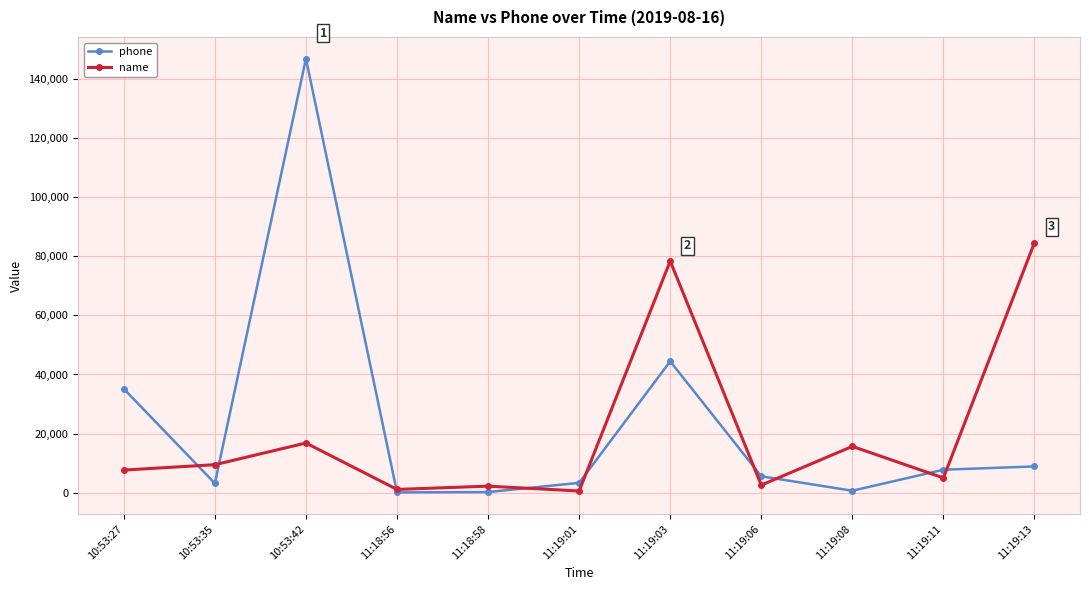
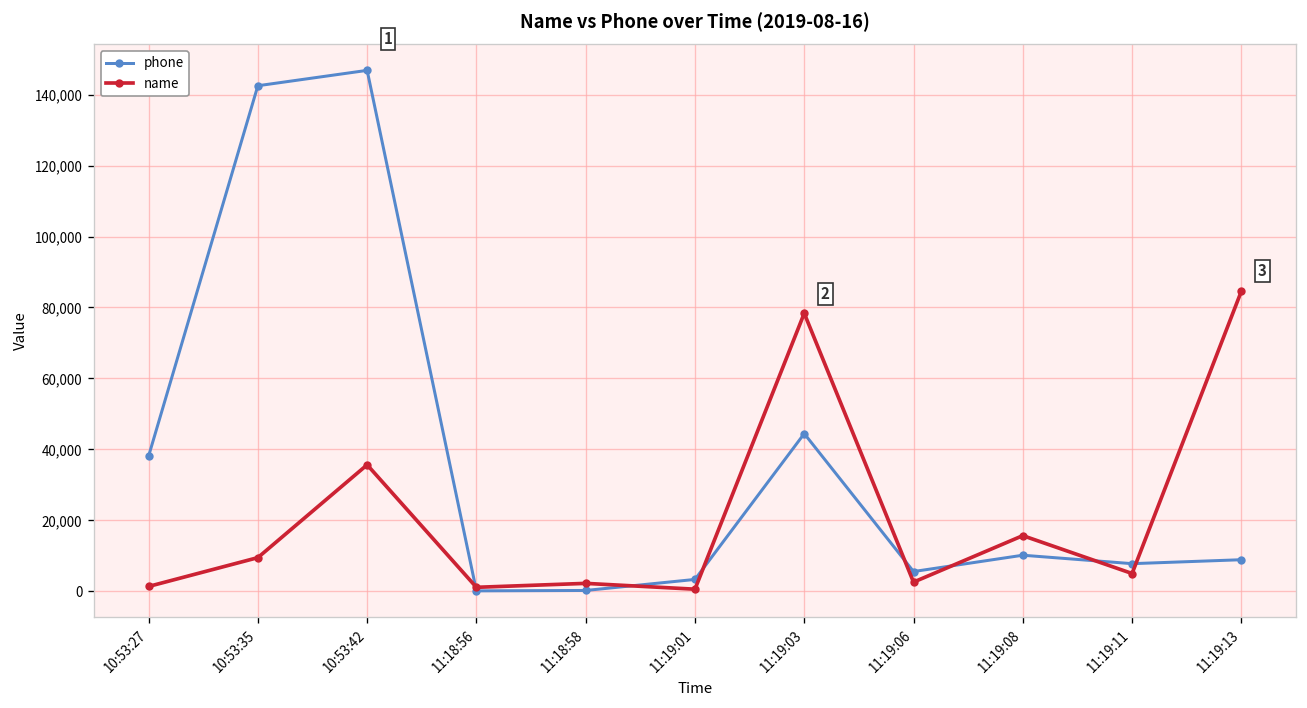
phone, 10:53:27: 35,000 -> 38,000
name, 10:53:27: 8,000 -> 1,000
phone, 10:53:35: 3,000 -> 143,000
name, 10:53:42: 17,000 -> 36,000
phone, 11:19:08: 1,000 -> 10,000
